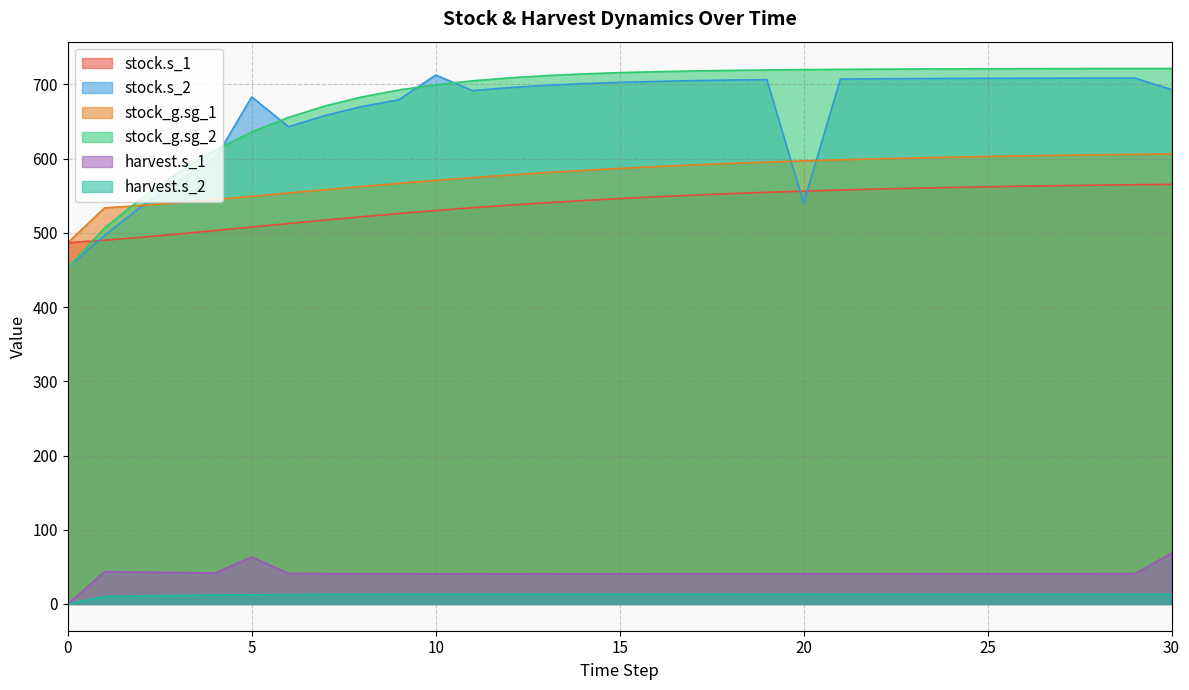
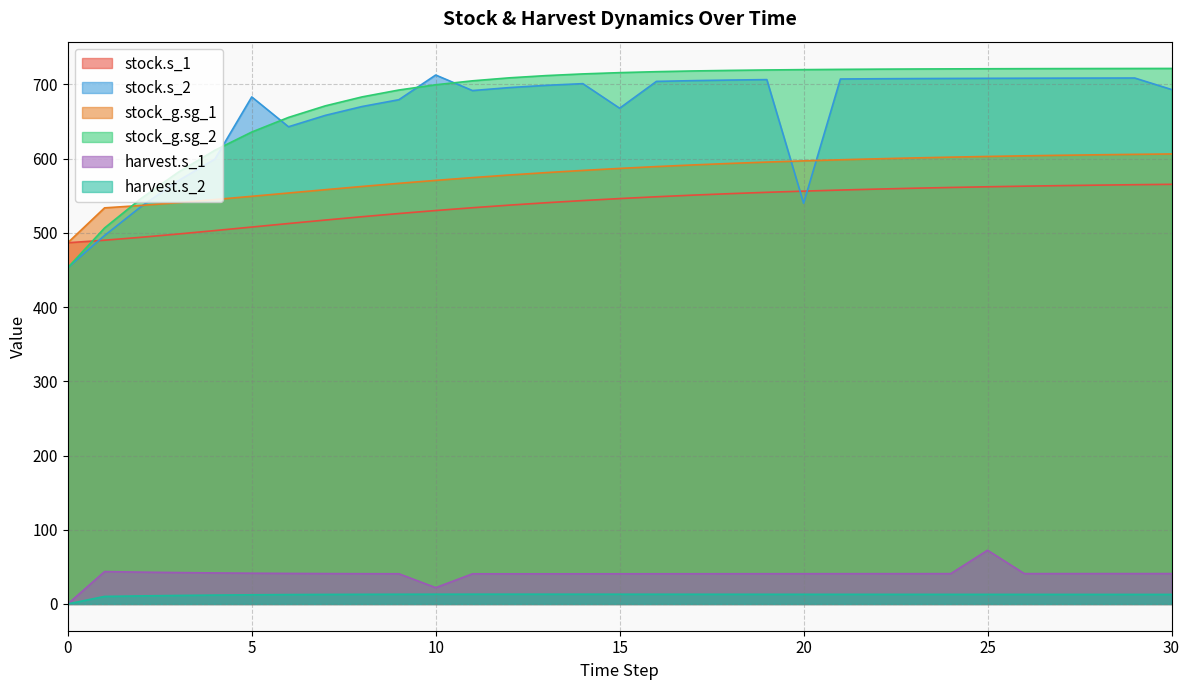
harvest.s_1, 5: 60 -> 40
harvest.s_1, 10: 40 -> 20
stock.s_2, 15: 700 -> 670
harvest.s_1, 25: 40 -> 70
harvest.s_1, 30: 70 -> 40
